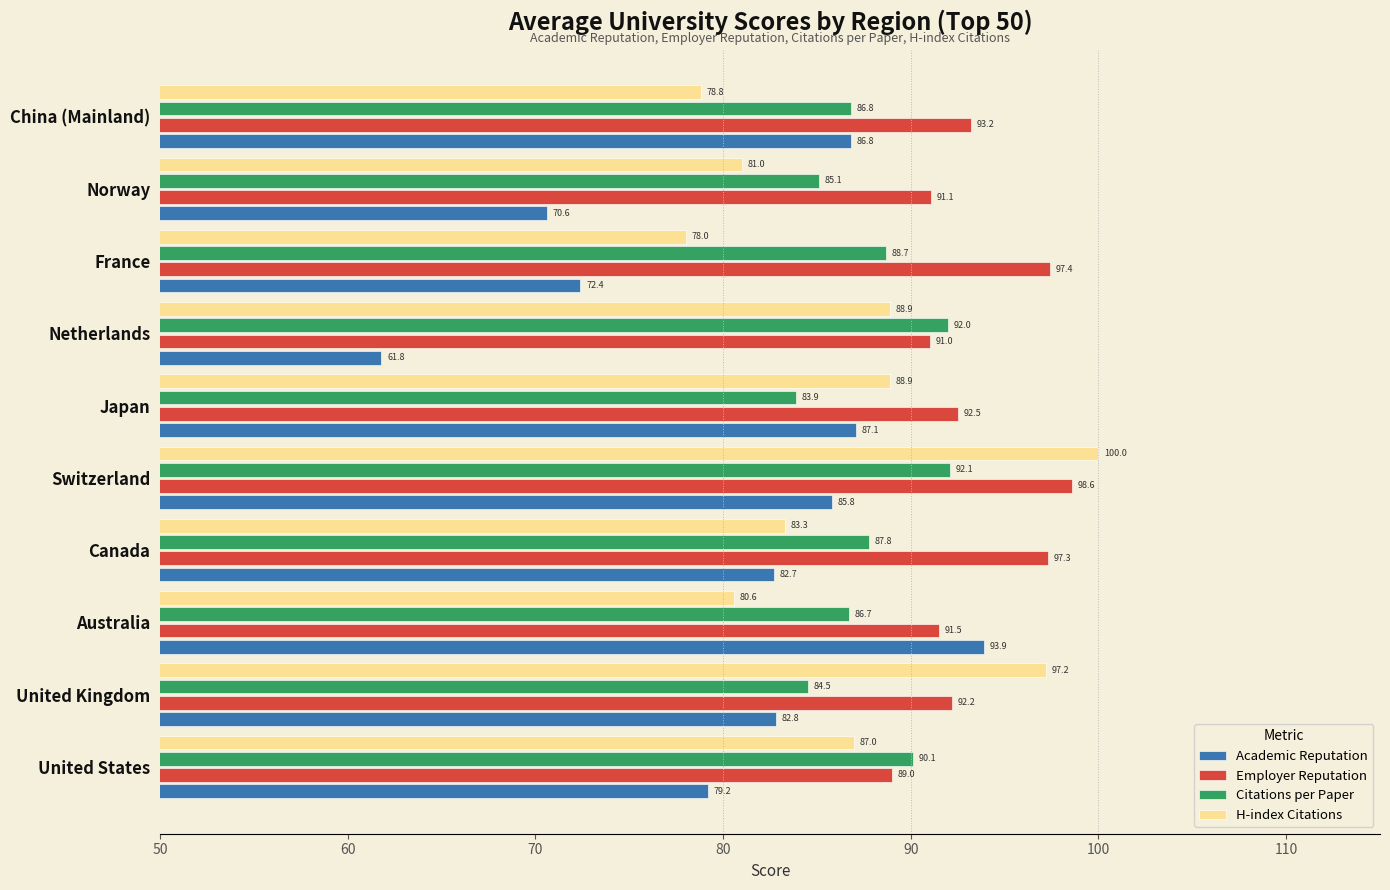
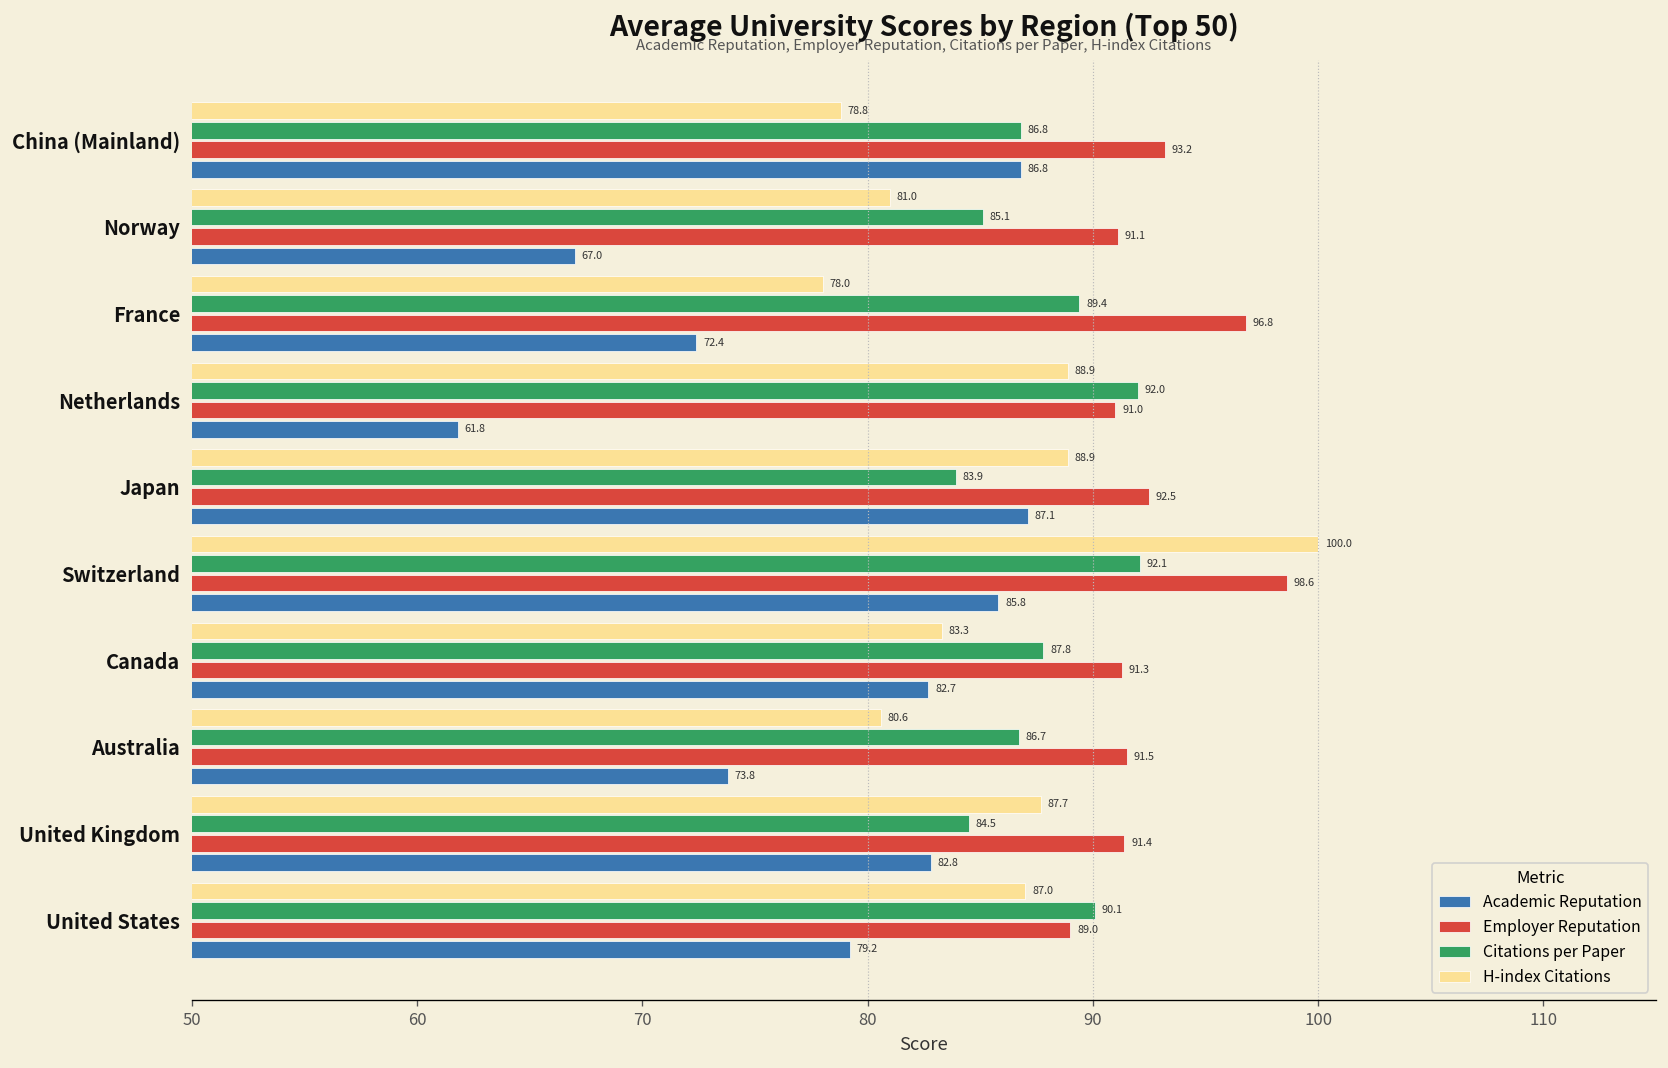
Academic Reputation, Norway: 70.6 -> 67.0
Citations per Paper, France: 88.7 -> 89.4
Employer Reputation, France: 97.4 -> 96.8
Employer Reputation, Canada: 97.3 -> 91.3
Academic Reputation, Australia: 93.9 -> 73.8
H-index Citations, United Kingdom: 97.2 -> 87.7
Employer Reputation, United Kingdom: 92.2 -> 91.4
